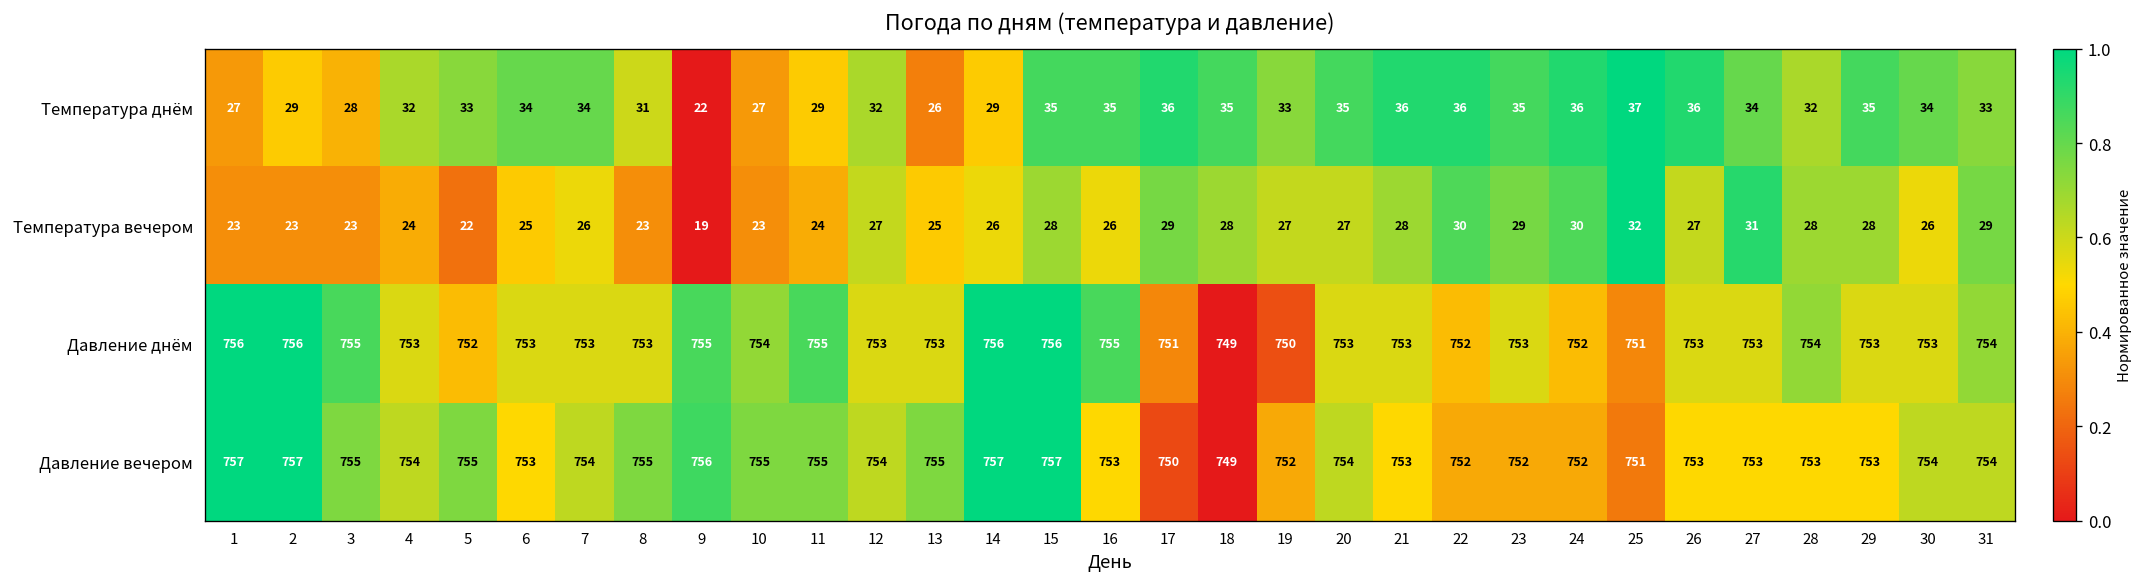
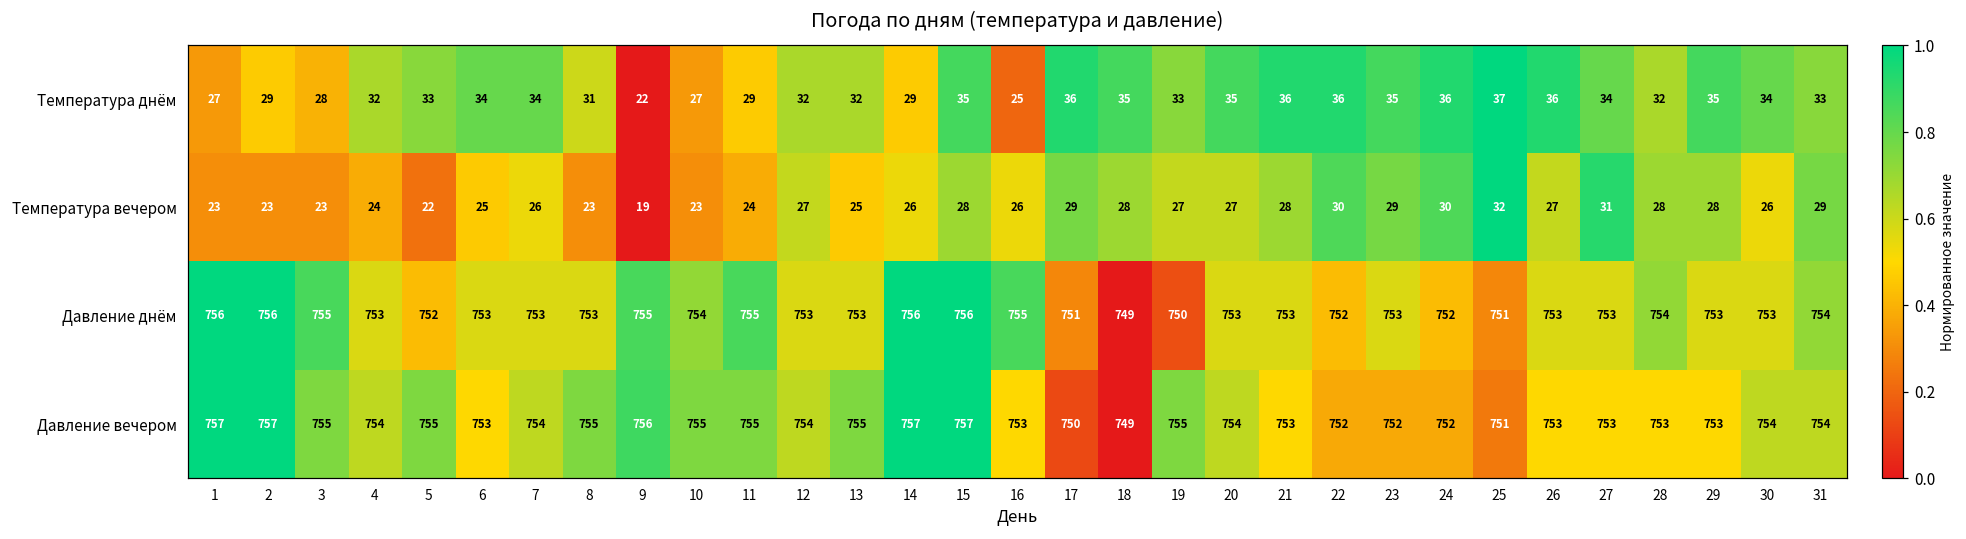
Температура днём, 13: 26 -> 32
Температура днём, 16: 35 -> 25
Давление вечером, 19: 752 -> 755
